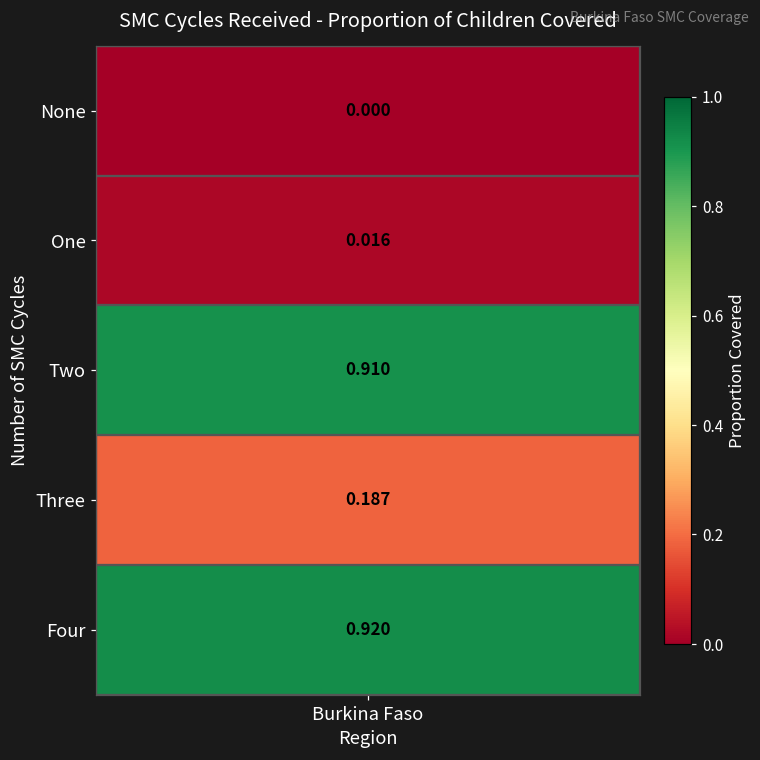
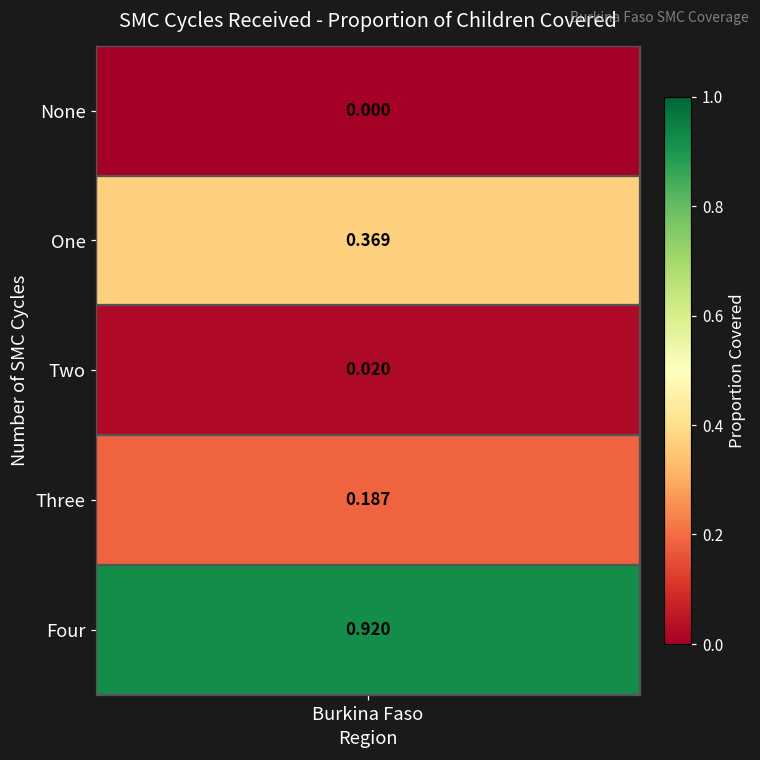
One, Burkina Faso: 0.016 -> 0.369
Two, Burkina Faso: 0.910 -> 0.020
